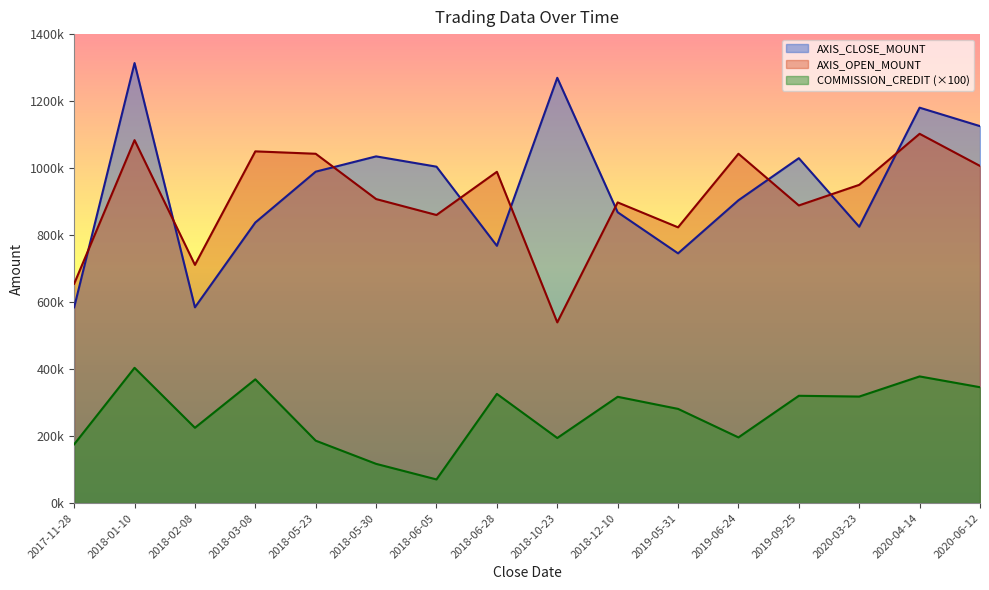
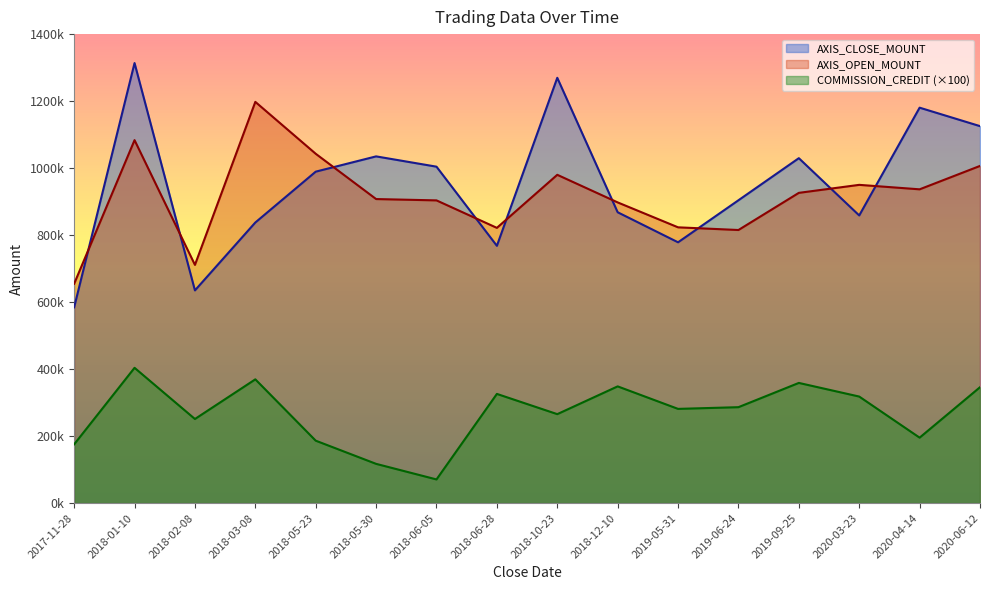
AXIS_CLOSE_MOUNT, 2018-02-08: 580000 -> 630000
COMMISSION_CREDIT (×100), 2018-02-08: 220000 -> 250000
AXIS_OPEN_MOUNT, 2018-03-08: 1050000 -> 1200000
AXIS_OPEN_MOUNT, 2018-06-05: 860000 -> 900000
AXIS_OPEN_MOUNT, 2018-06-28: 990000 -> 820000
AXIS_OPEN_MOUNT, 2018-10-23: 540000 -> 980000
COMMISSION_CREDIT (×100), 2018-10-23: 190000 -> 270000
COMMISSION_CREDIT (×100), 2018-12-10: 320000 -> 350000
AXIS_CLOSE_MOUNT, 2019-05-31: 750000 -> 780000
AXIS_OPEN_MOUNT, 2019-06-24: 1040000 -> 820000
COMMISSION_CREDIT (×100), 2019-06-24: 200000 -> 290000
AXIS_OPEN_MOUNT, 2019-09-25: 890000 -> 930000
COMMISSION_CREDIT (×100), 2019-09-25: 320000 -> 360000
AXIS_CLOSE_MOUNT, 2020-03-23: 830000 -> 860000
AXIS_OPEN_MOUNT, 2020-04-14: 1100000 -> 940000
COMMISSION_CREDIT (×100), 2020-04-14: 380000 -> 200000
